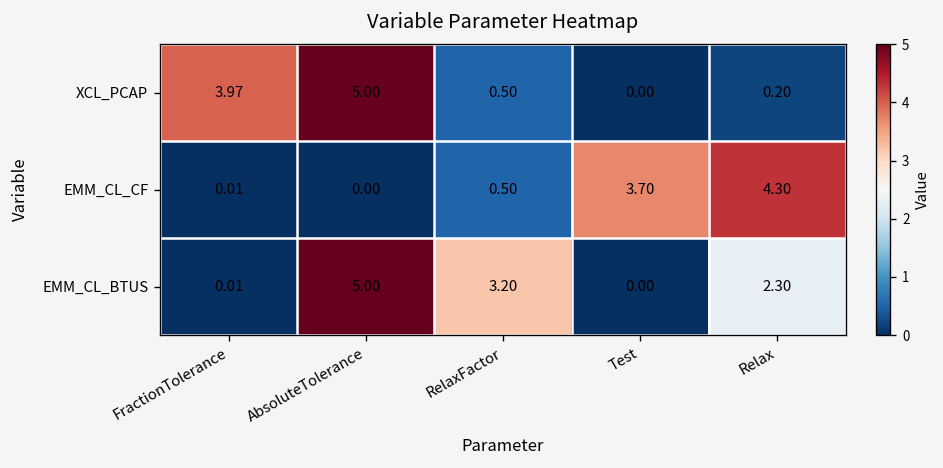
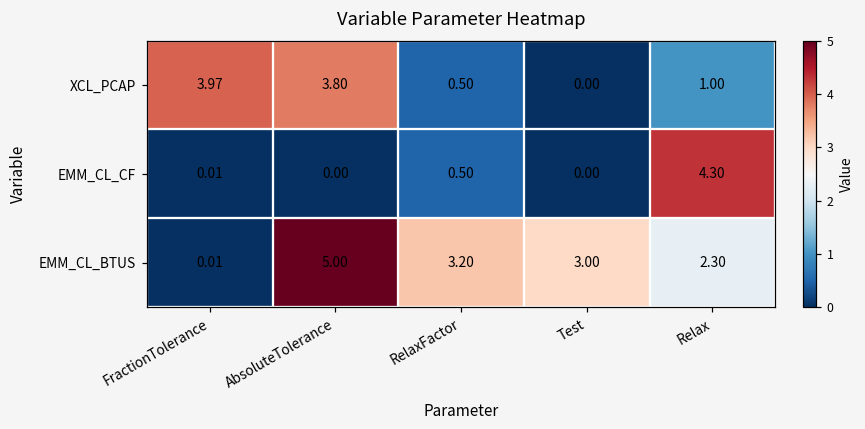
XCL_PCAP, AbsoluteTolerance: 5.00 -> 3.80
XCL_PCAP, Relax: 0.20 -> 1.00
EMM_CL_CF, Test: 3.70 -> 0.00
EMM_CL_BTUS, Test: 0.00 -> 3.00
